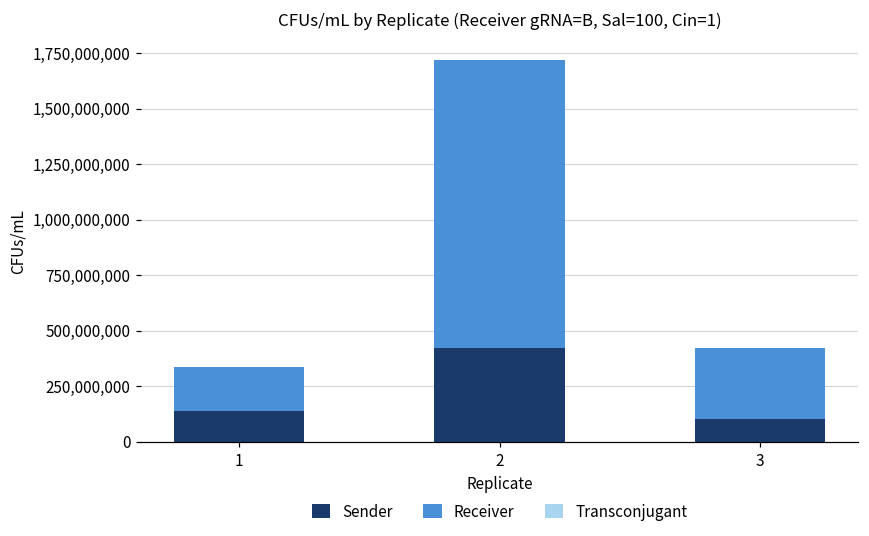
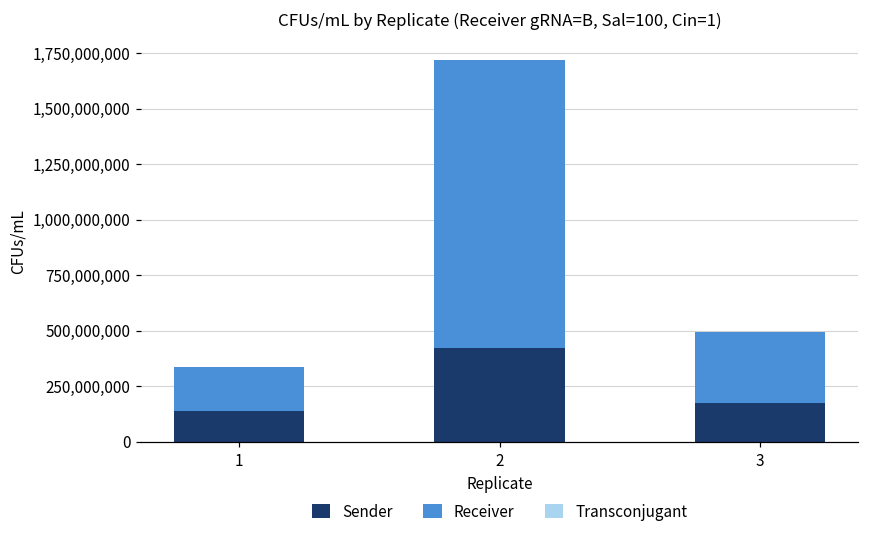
Sender, 3: 100,000,000 -> 180,000,000
